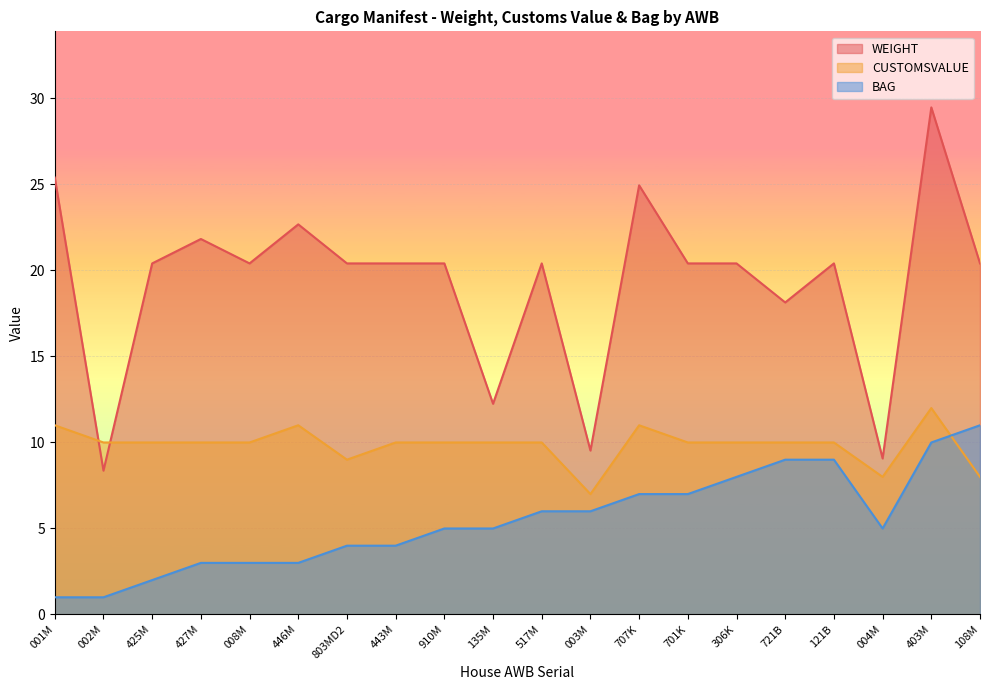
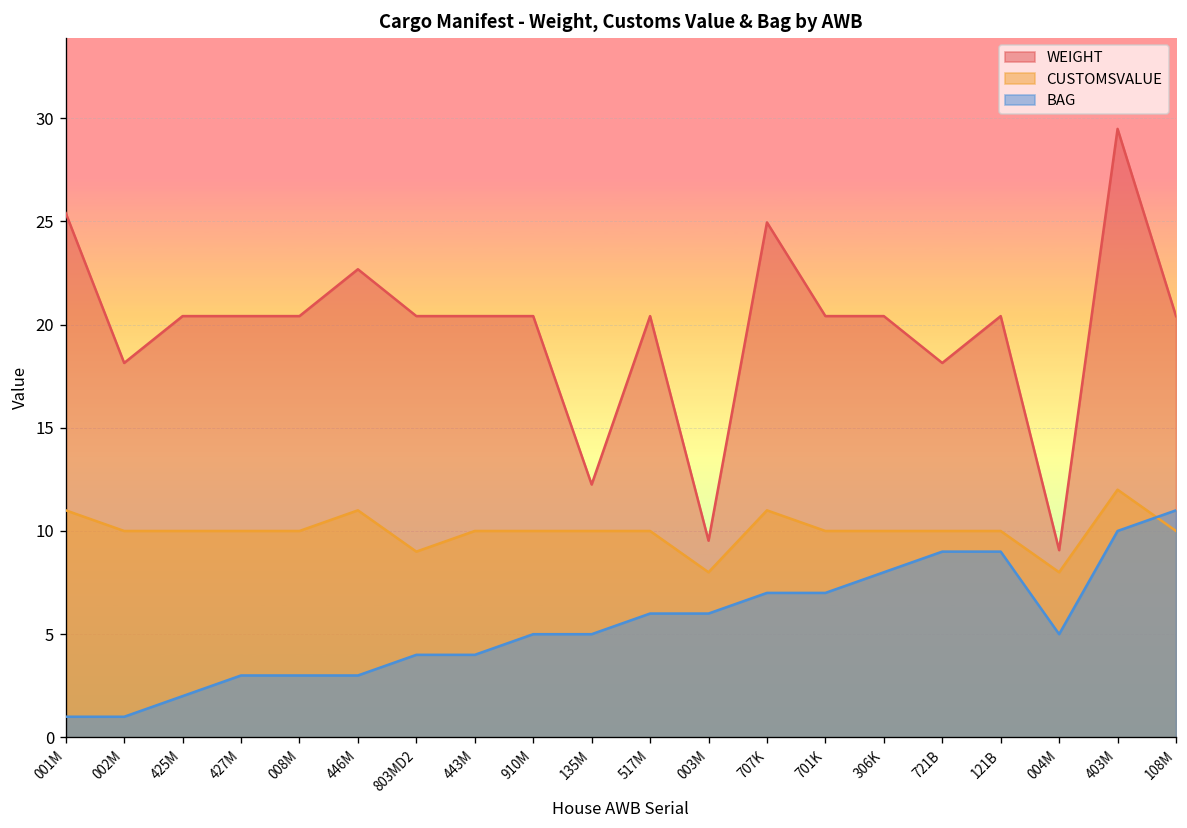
WEIGHT, 002M: 8.4 -> 18.1
WEIGHT, 427M: 21.8 -> 20.4
CUSTOMSVALUE, 003M: 7 -> 8
CUSTOMSVALUE, 108M: 8 -> 10
